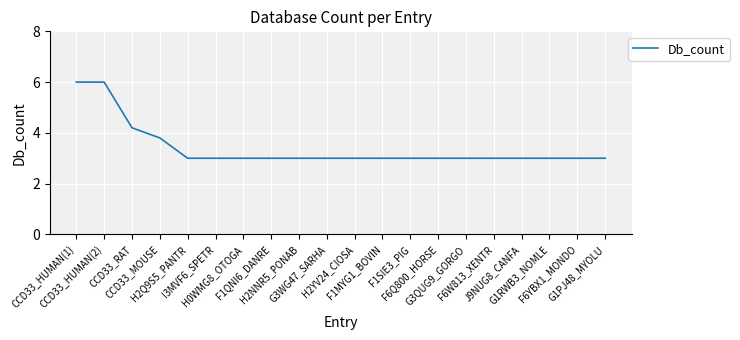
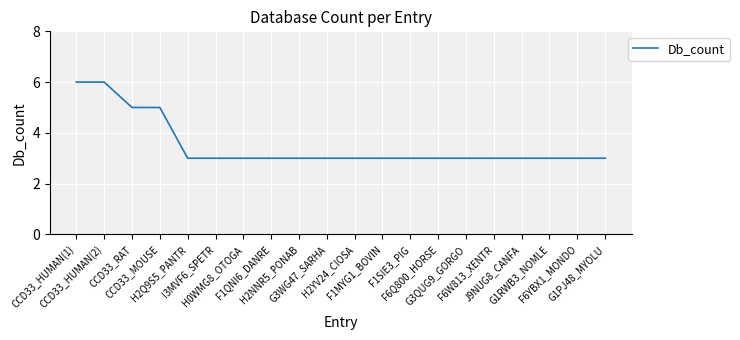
CCD33_RAT: 4.2 -> 5.0
CCD33_MOUSE: 3.8 -> 5.0
